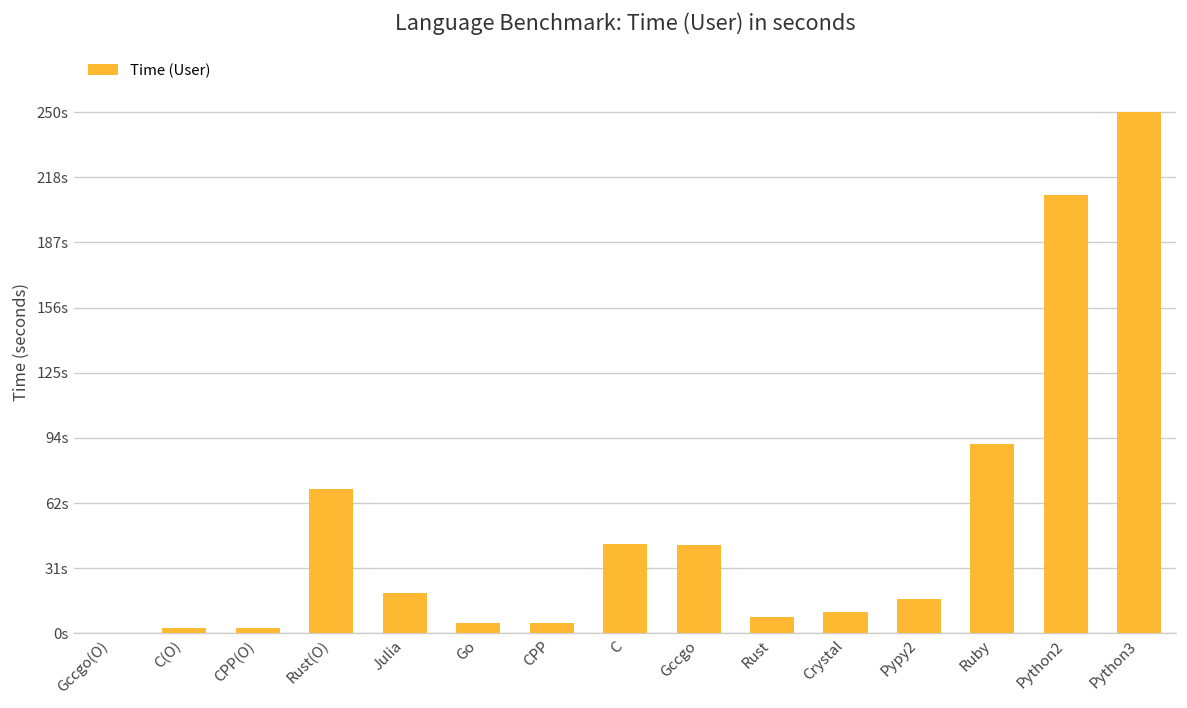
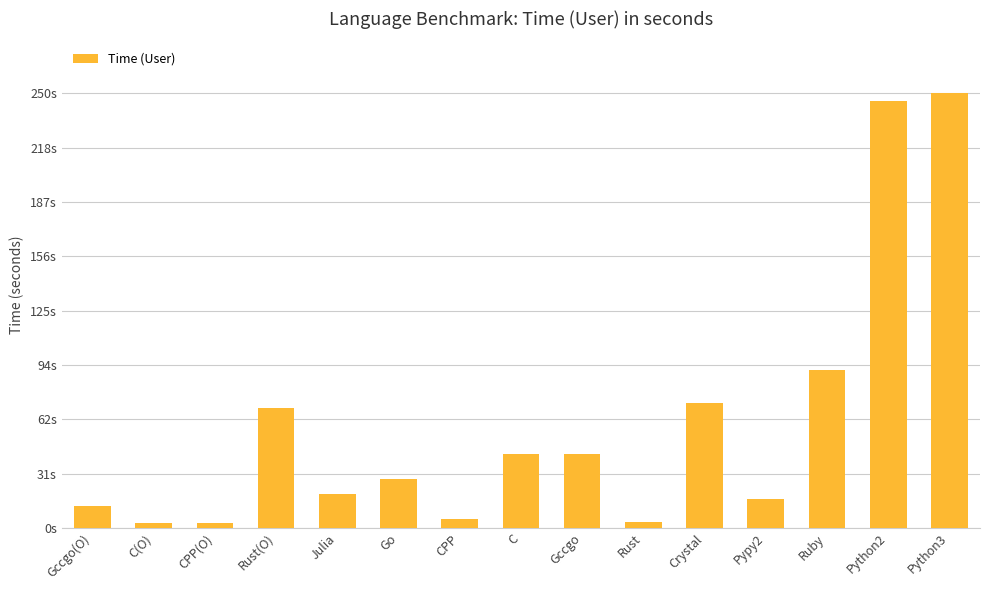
Gccgo(O): 0s -> 12s
Go: 5s -> 28s
Rust: 8s -> 3s
Crystal: 10s -> 72s
Python2: 210s -> 245s
